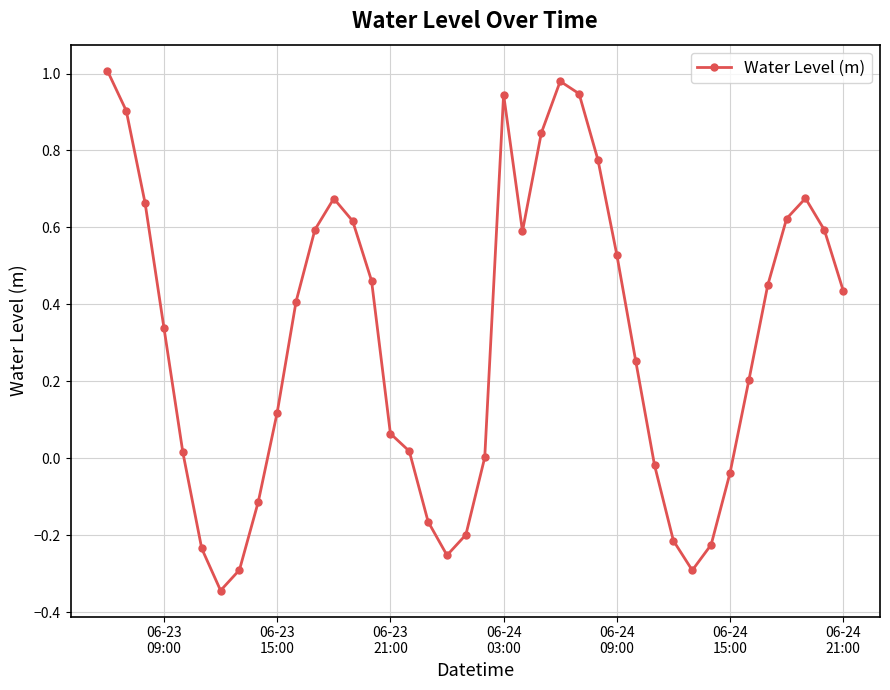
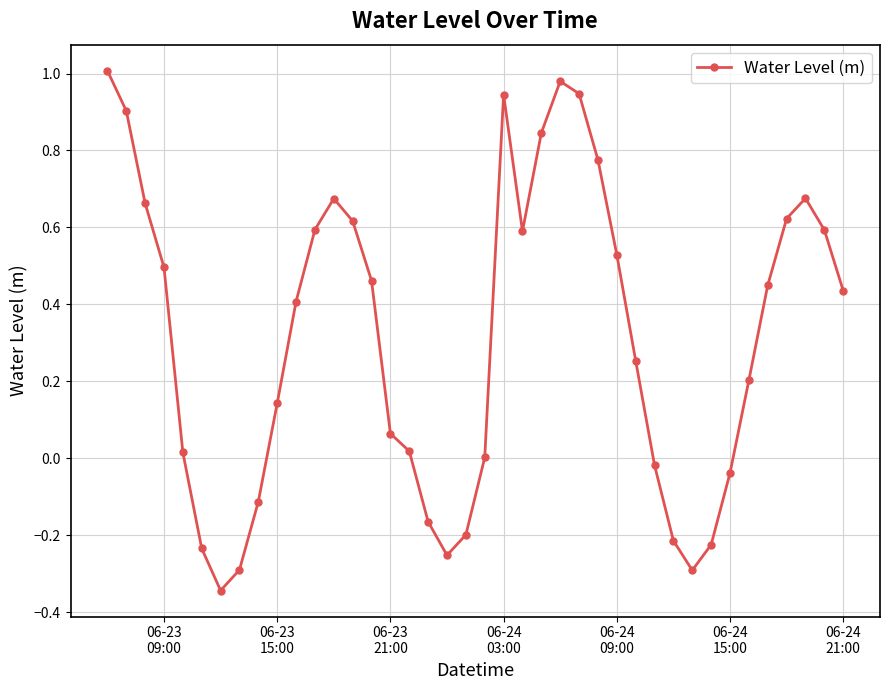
06-23 09:00: 0.34 -> 0.50
06-23 15:00: 0.12 -> 0.14
